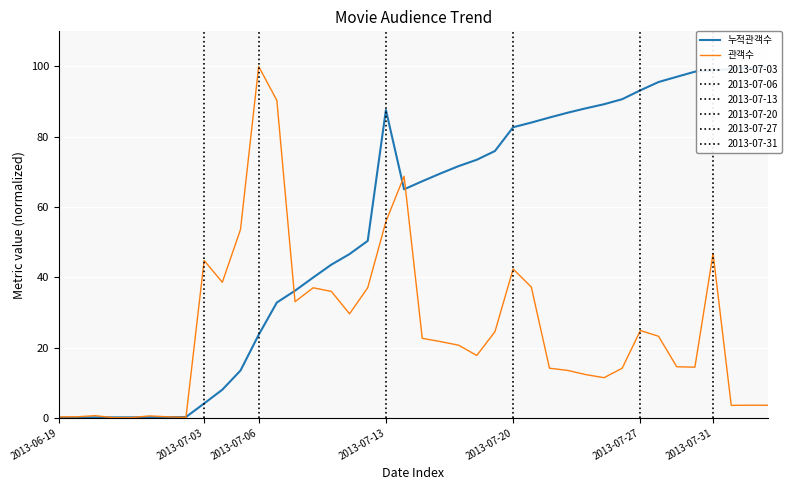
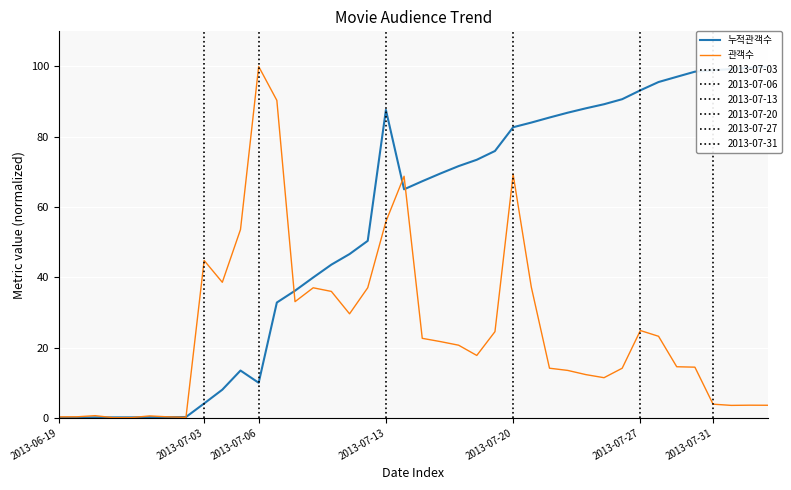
누적관객수, 2013-07-06: 24 -> 10
관객수, 2013-07-20: 42 -> 69
관객수, 2013-07-31: 47 -> 4
